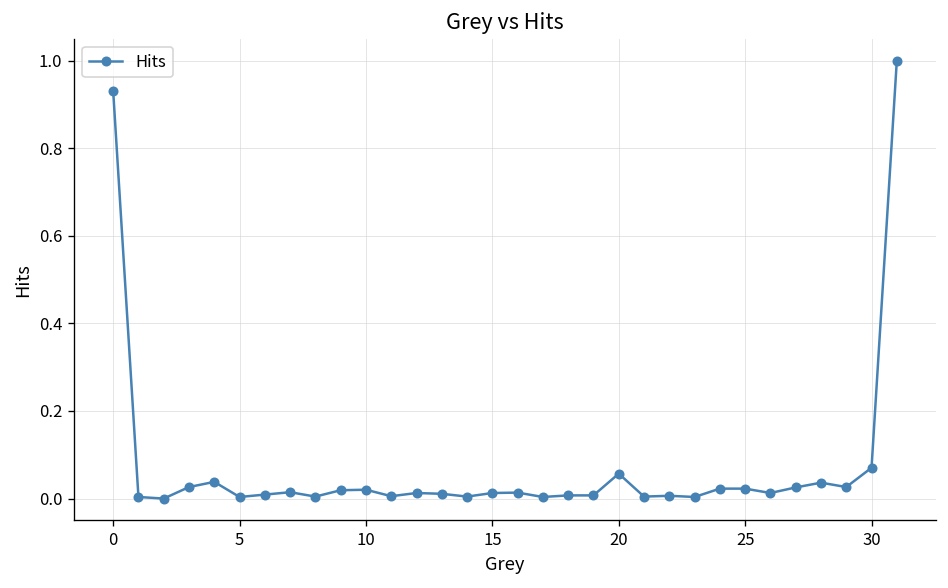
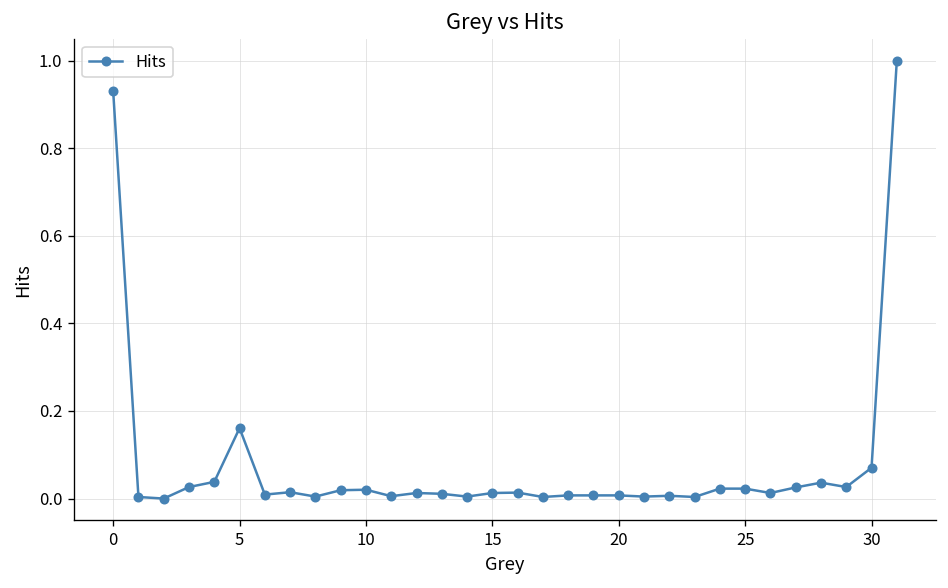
5: 0.00 -> 0.16
20: 0.06 -> 0.01
